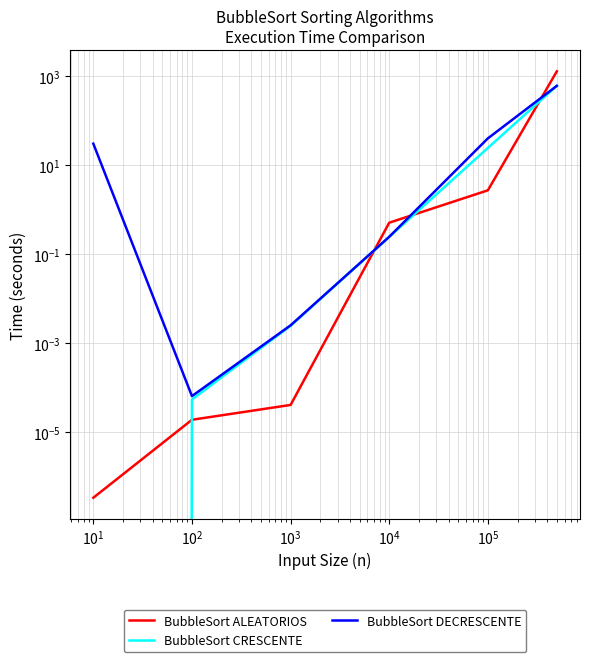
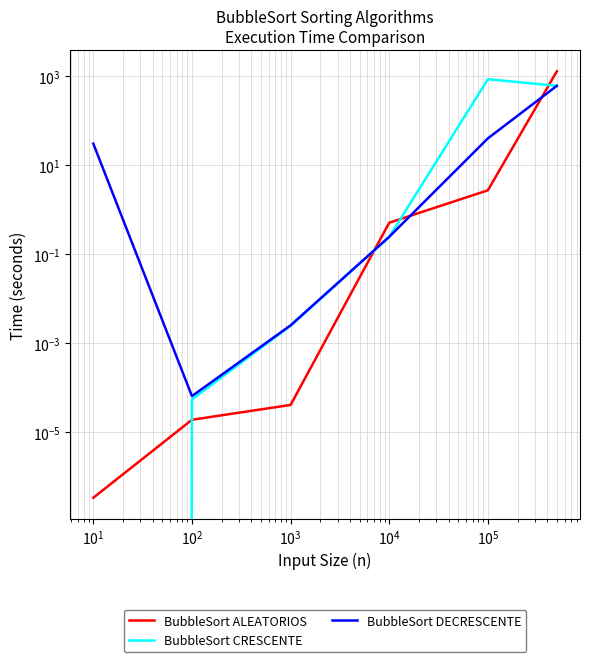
BubbleSort CRESCENTE, 10^5: 20 -> 800
